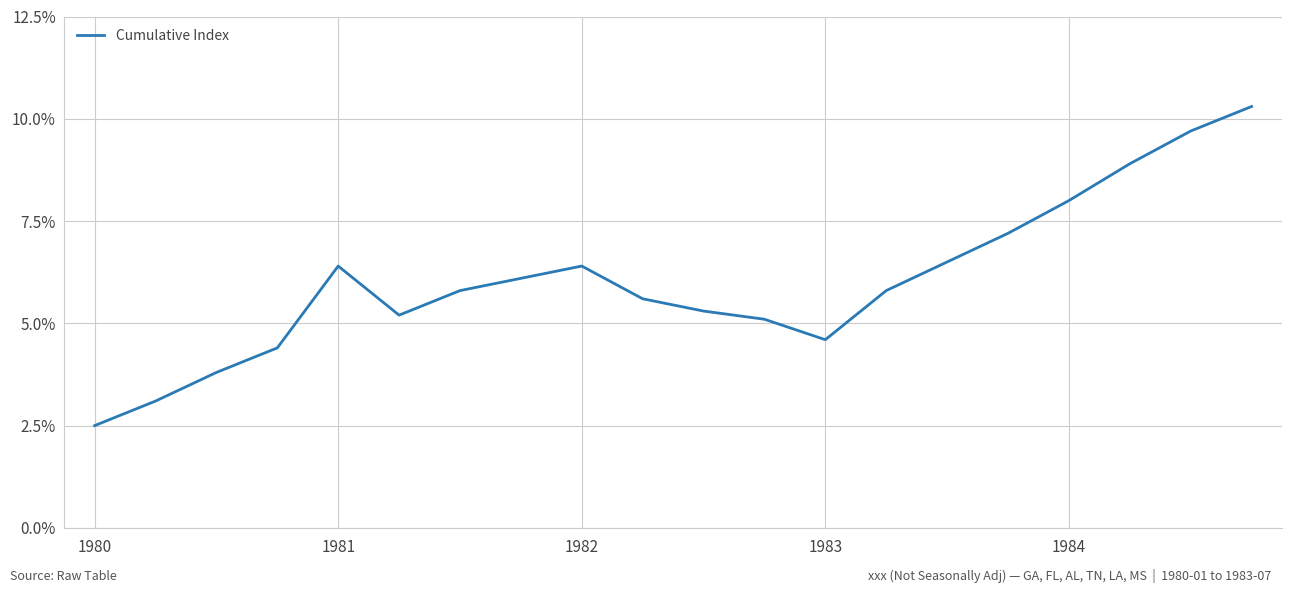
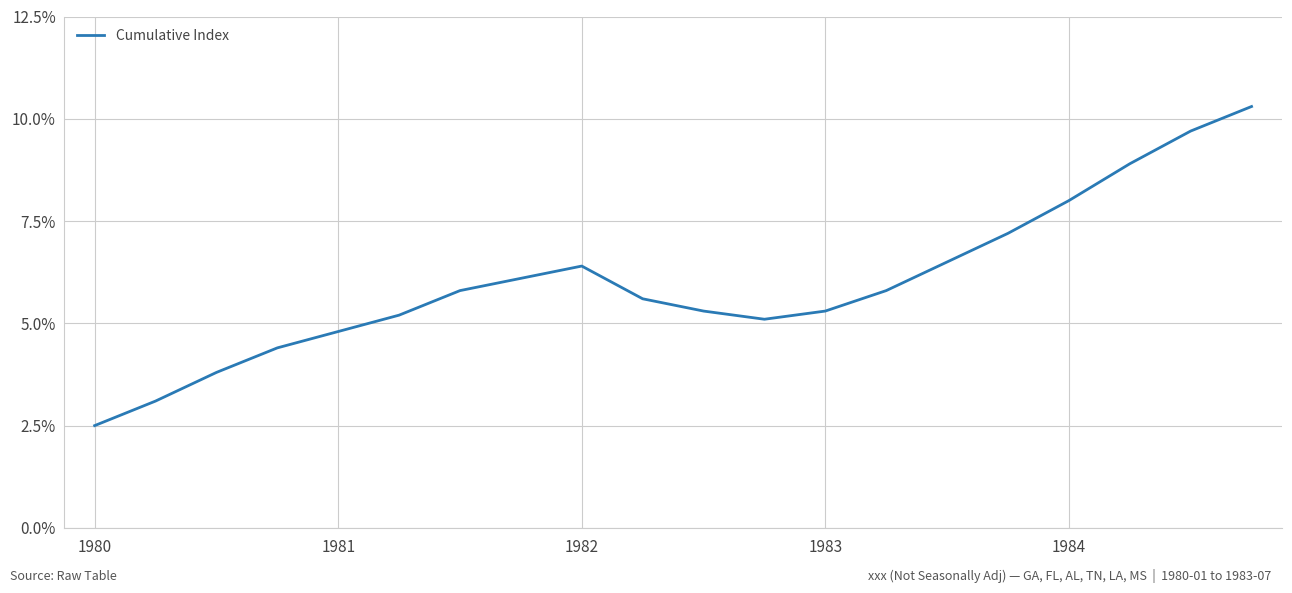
1981: 6.4% -> 4.8%
1983: 4.6% -> 5.3%
